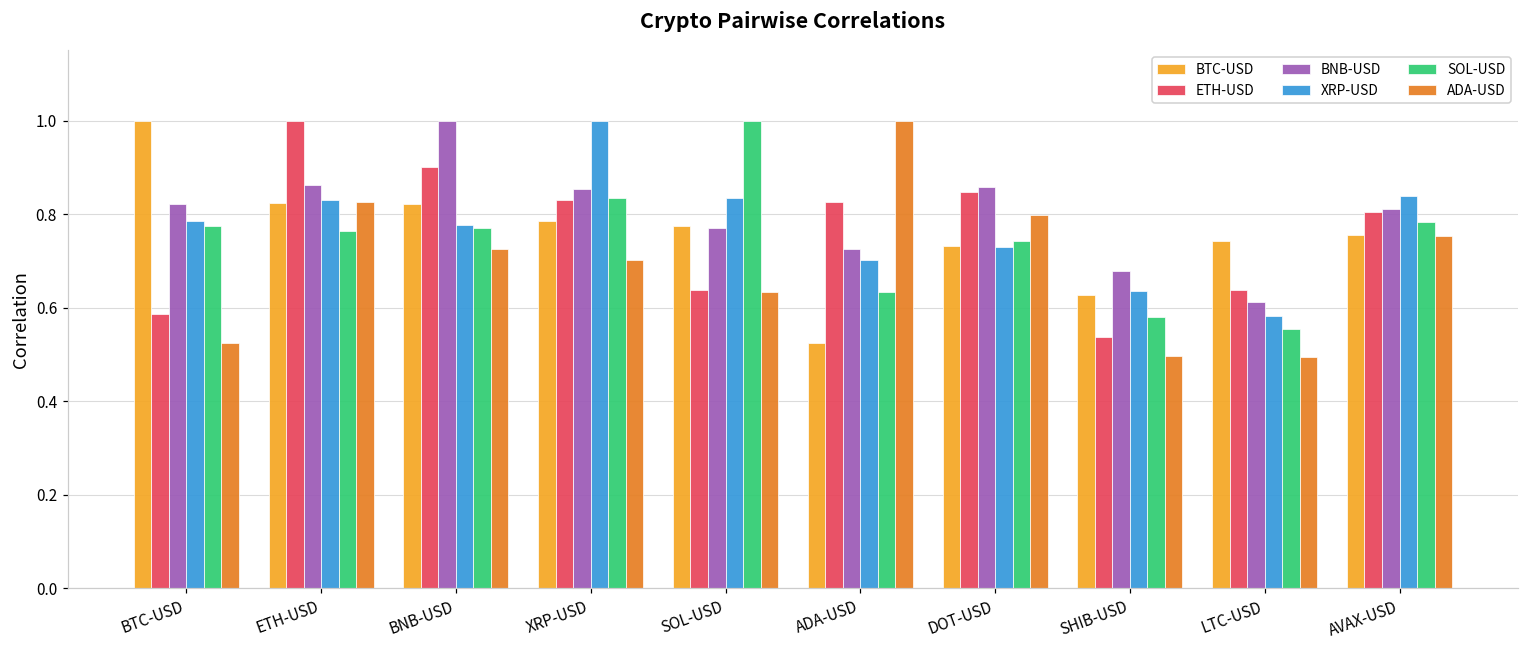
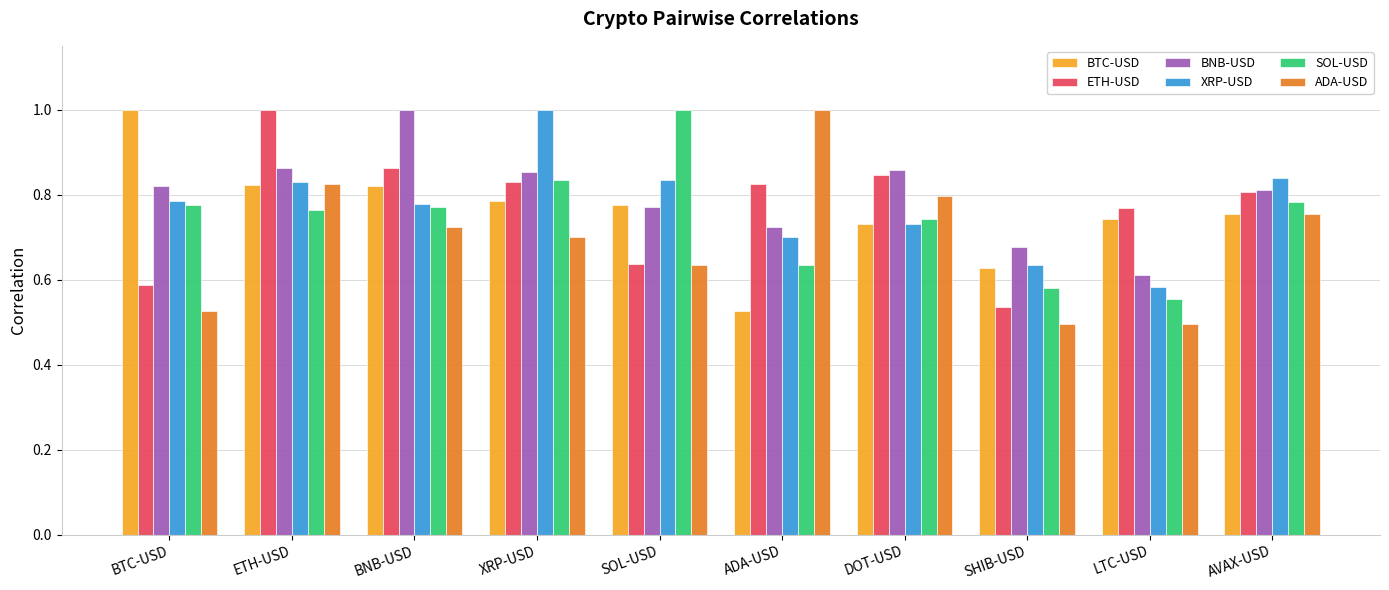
ETH-USD, BNB-USD: 0.90 -> 0.86
ETH-USD, LTC-USD: 0.64 -> 0.77
